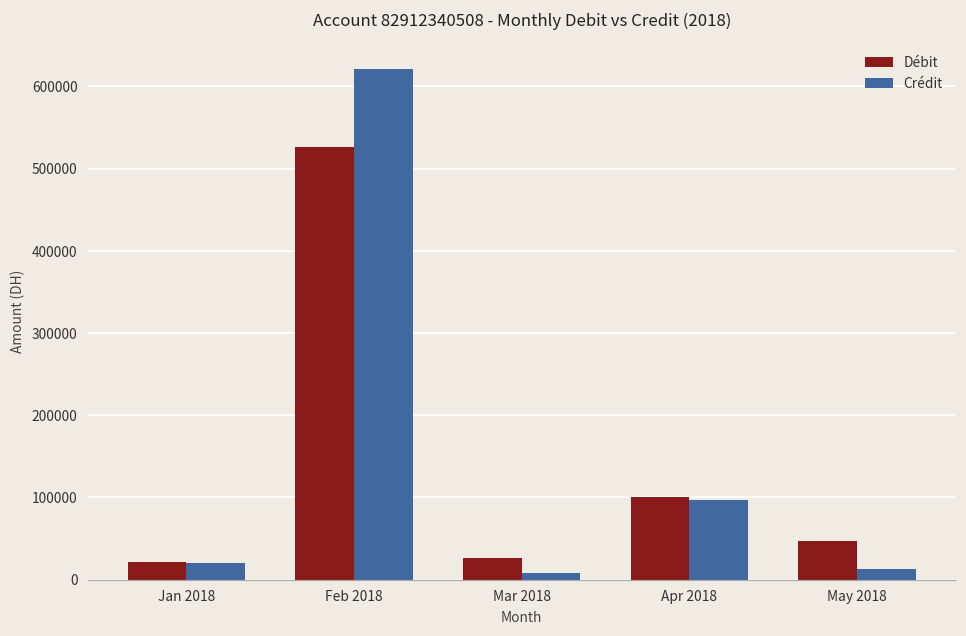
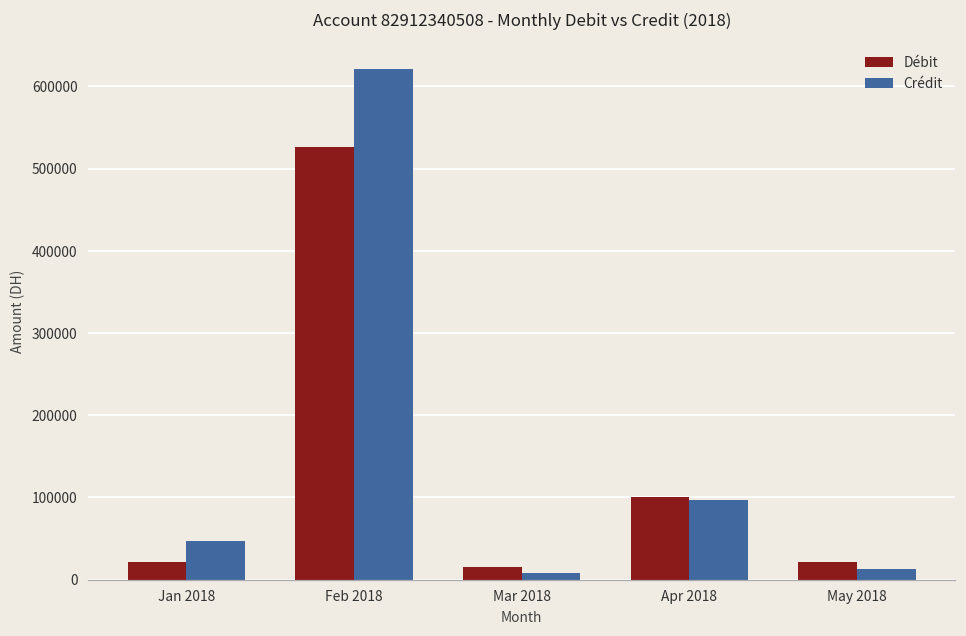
Crédit, Jan 2018: 20000 -> 50000
Débit, Mar 2018: 30000 -> 20000
Débit, May 2018: 50000 -> 20000
